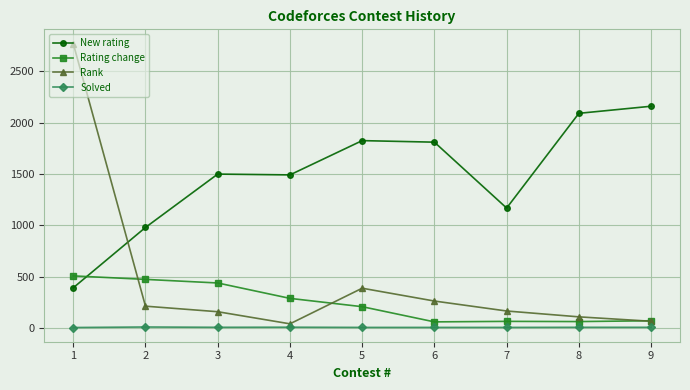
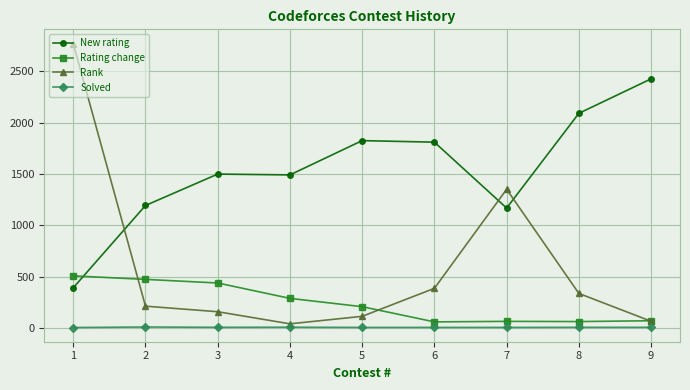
New rating, 2: 980 -> 1190
Rank, 5: 390 -> 110
Rank, 6: 260 -> 390
Rank, 7: 160 -> 1350
Rank, 8: 110 -> 340
New rating, 9: 2160 -> 2430
